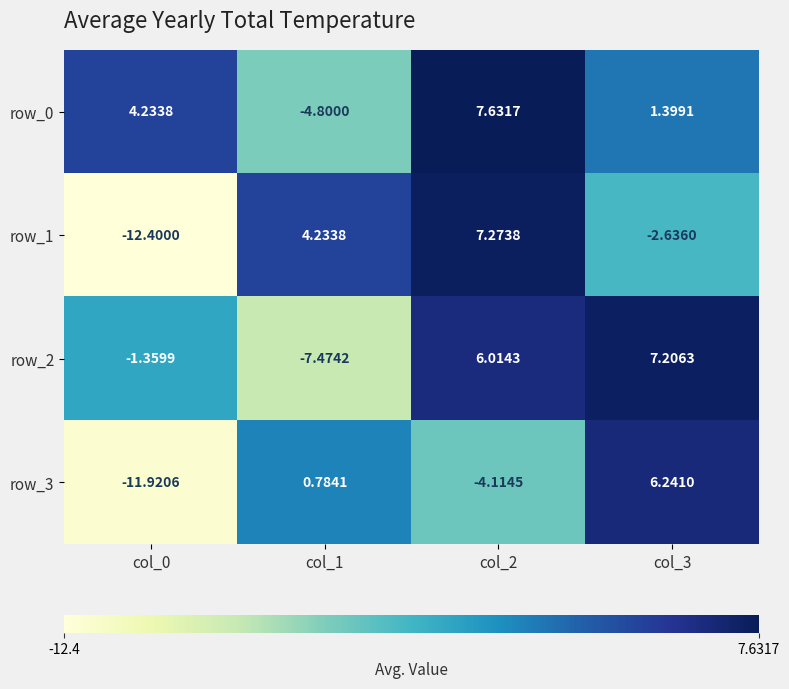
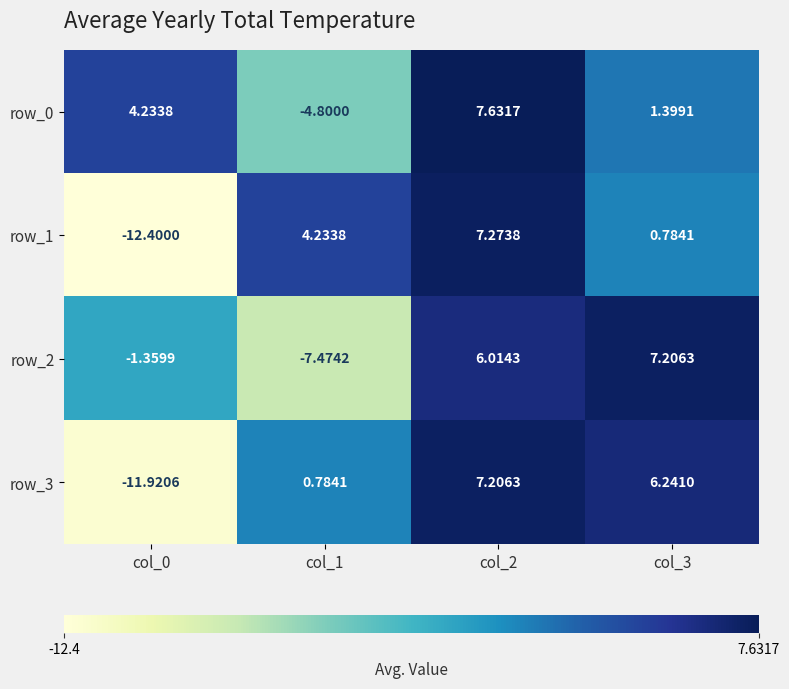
row_1, col_3: -2.6360 -> 0.7841
row_3, col_2: -4.1145 -> 7.2063
